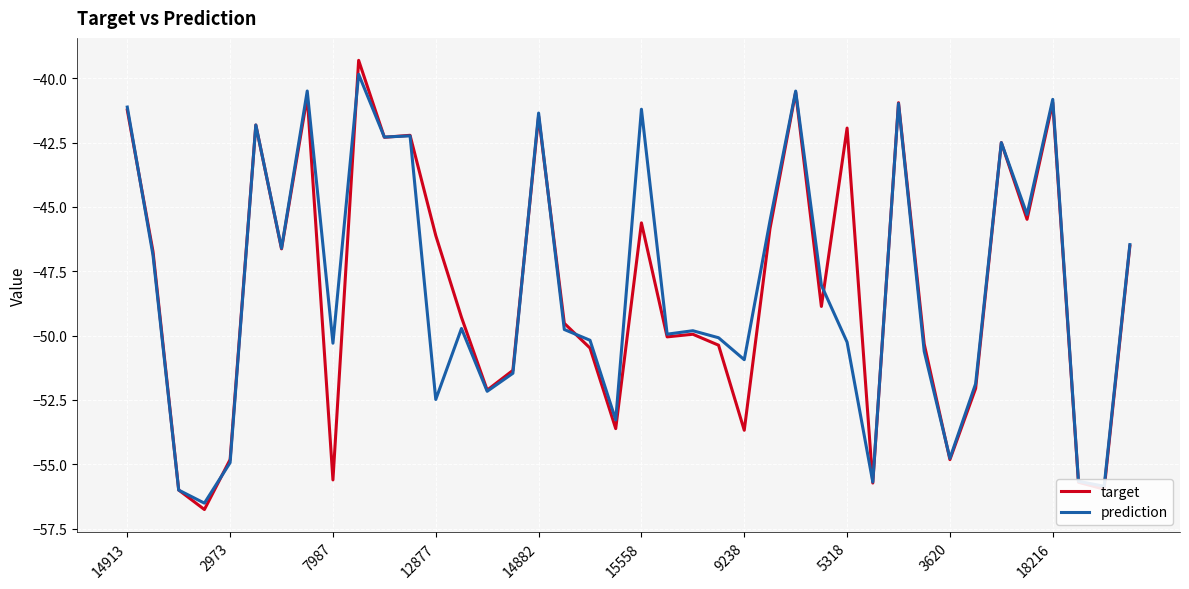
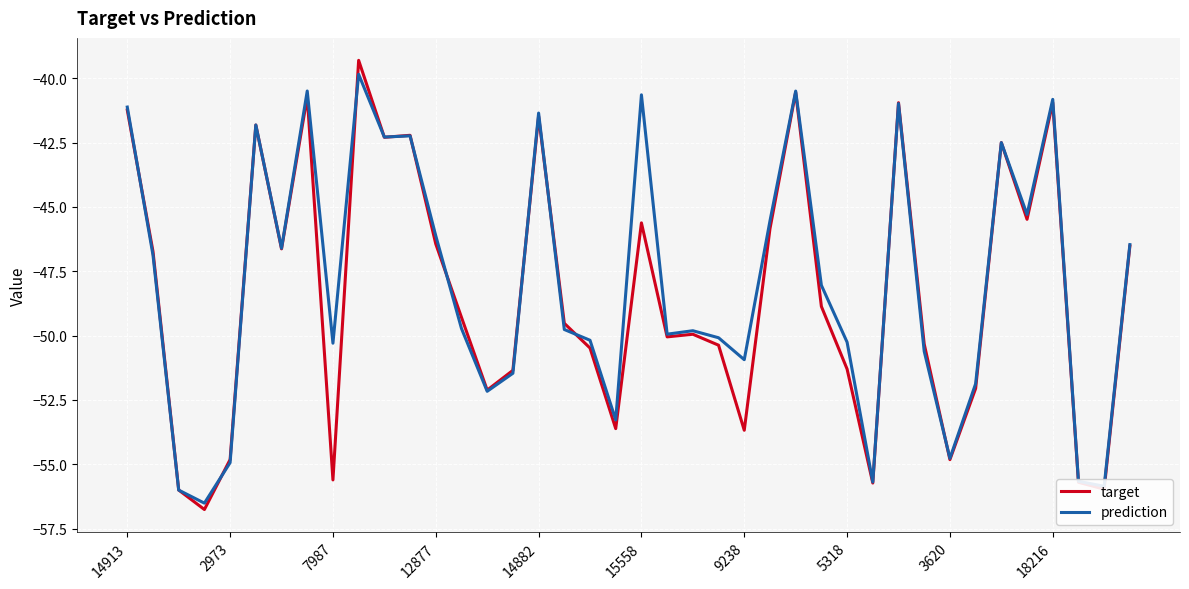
target, 12877: -46.1 -> -46.4
prediction, 12877: -52.5 -> -46.1
prediction, 15558: -41.2 -> -40.6
target, 5318: -41.9 -> -51.3
